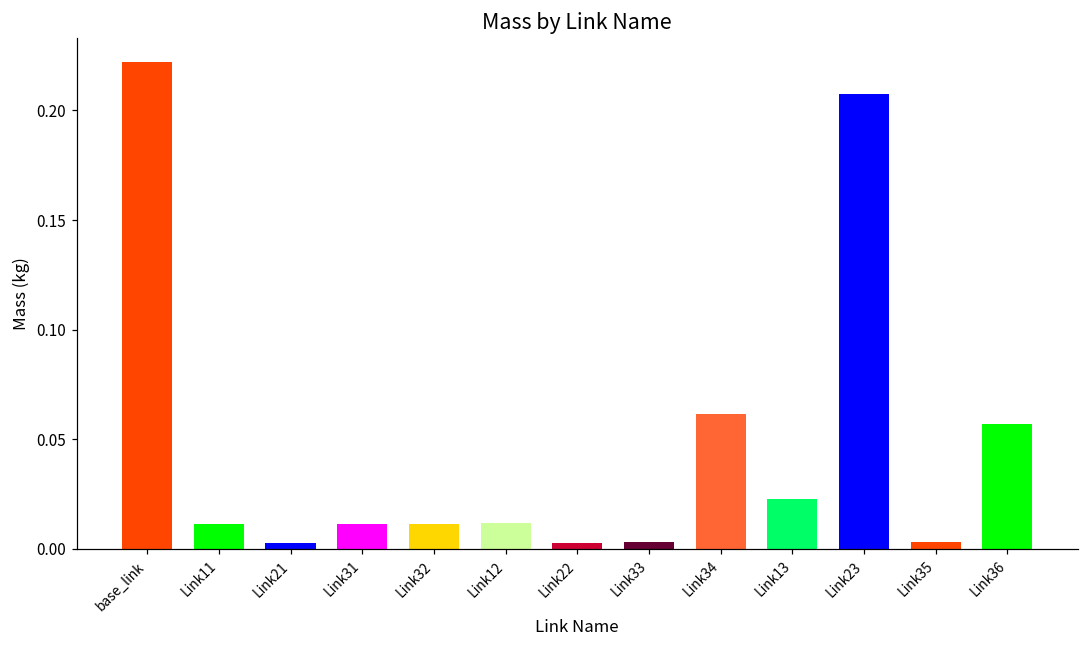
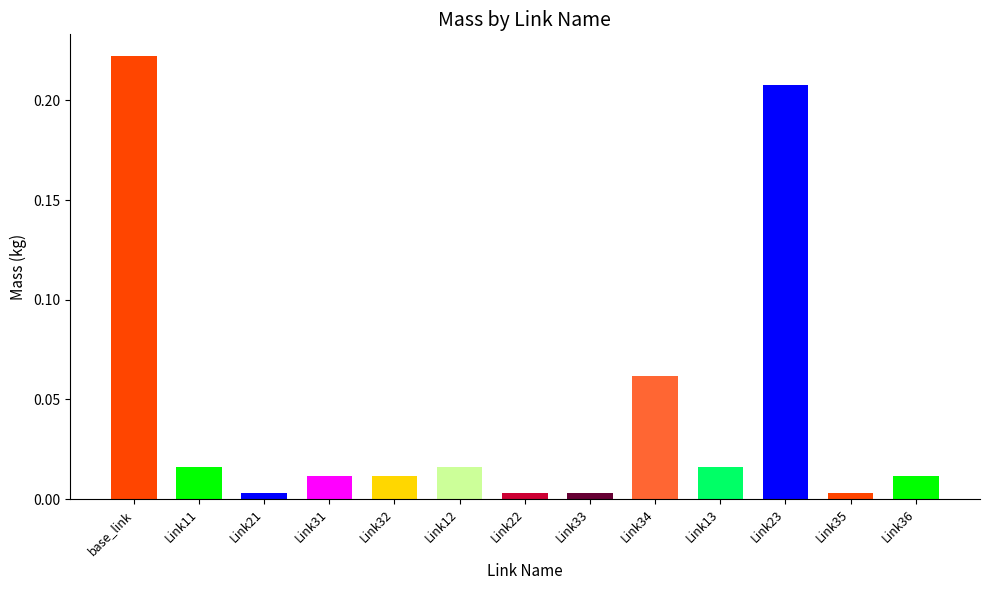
Link11: 0.011 -> 0.016
Link12: 0.012 -> 0.016
Link13: 0.023 -> 0.016
Link36: 0.057 -> 0.012
